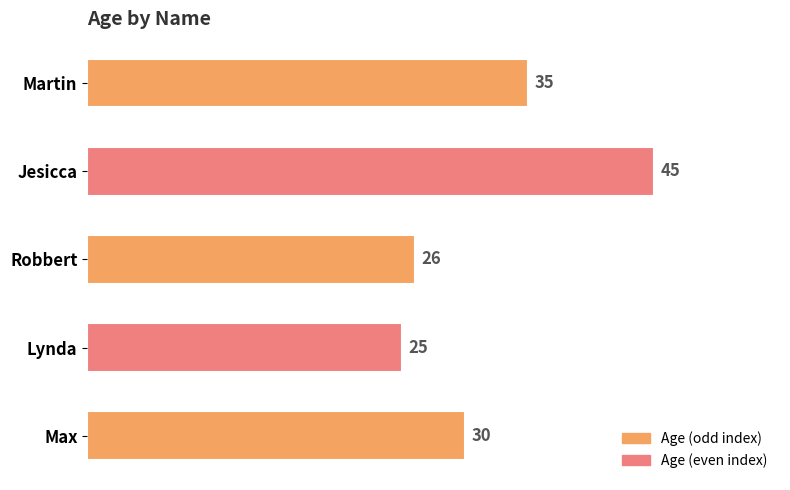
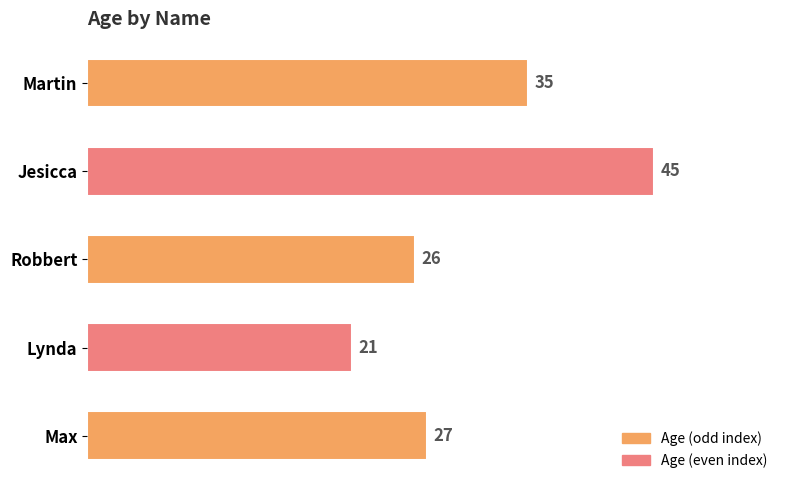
Lynda: 25 -> 21
Max: 30 -> 27
